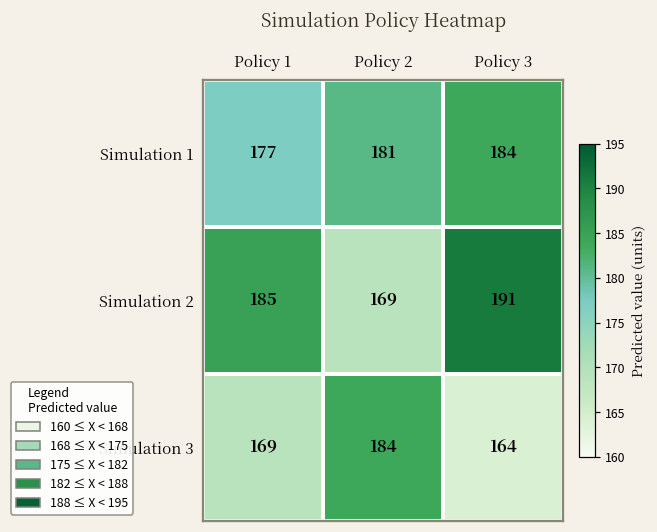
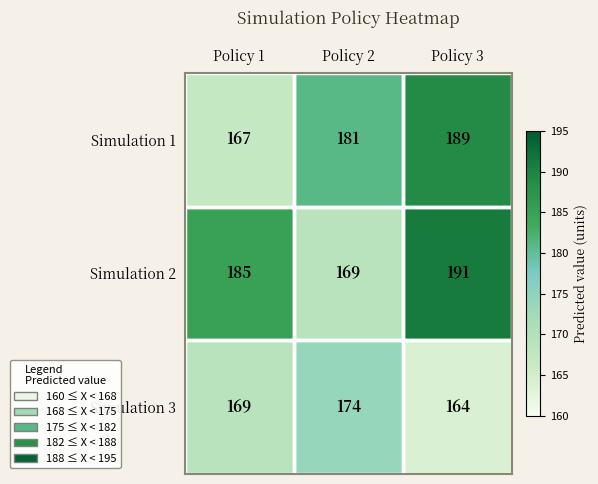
Simulation 1, Policy 1: 177 -> 167
Simulation 1, Policy 3: 184 -> 189
Simulation 3, Policy 2: 184 -> 174
